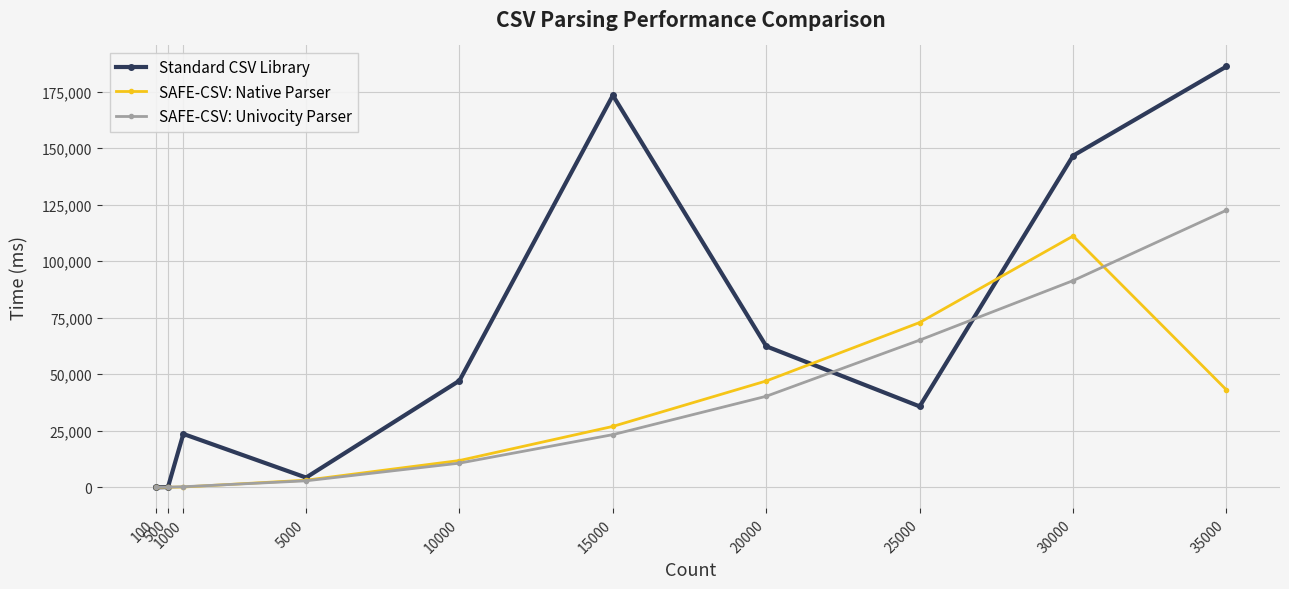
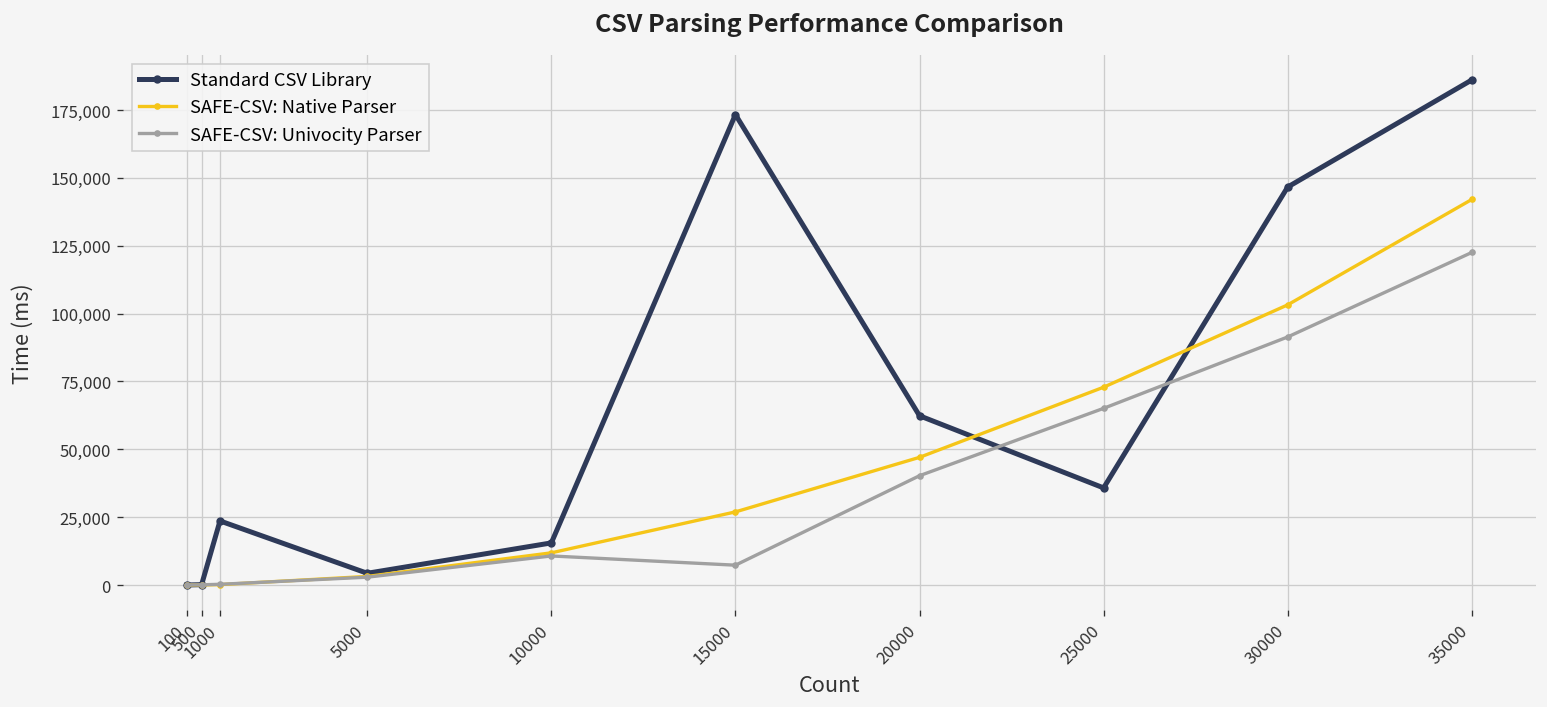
Standard CSV Library, 10000: 47,000 -> 16,000
SAFE-CSV: Univocity Parser, 15000: 23,000 -> 7,000
SAFE-CSV: Native Parser, 30000: 111,000 -> 103,000
SAFE-CSV: Native Parser, 35000: 43,000 -> 142,000
